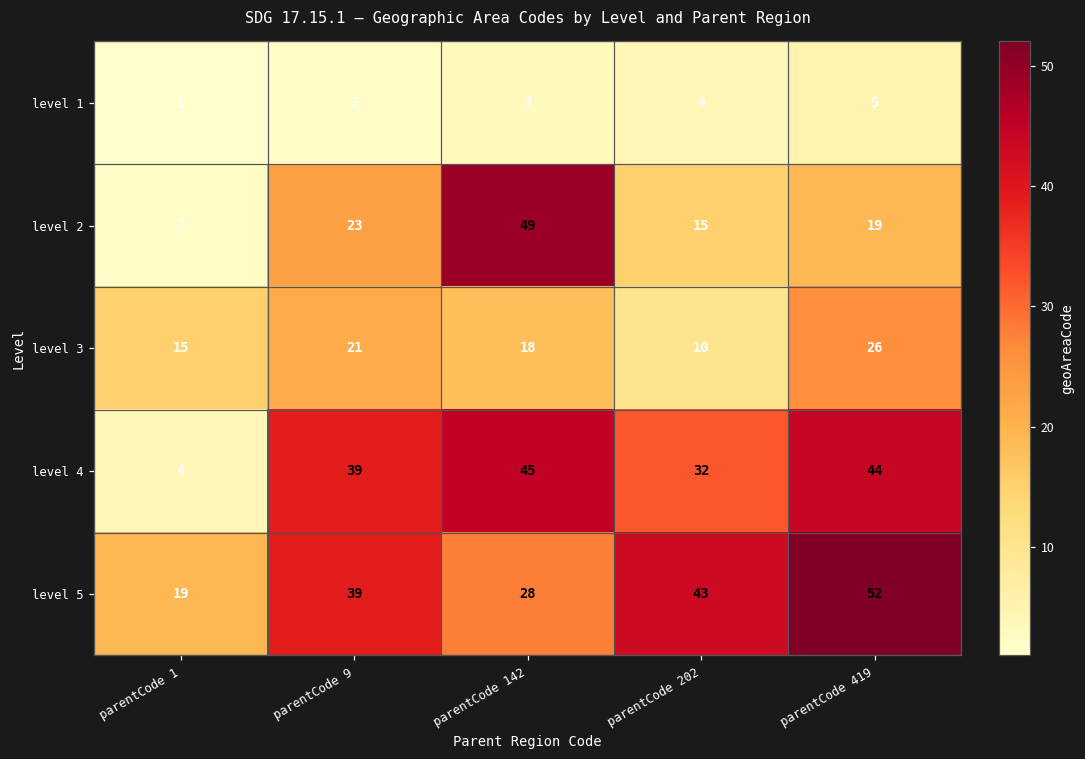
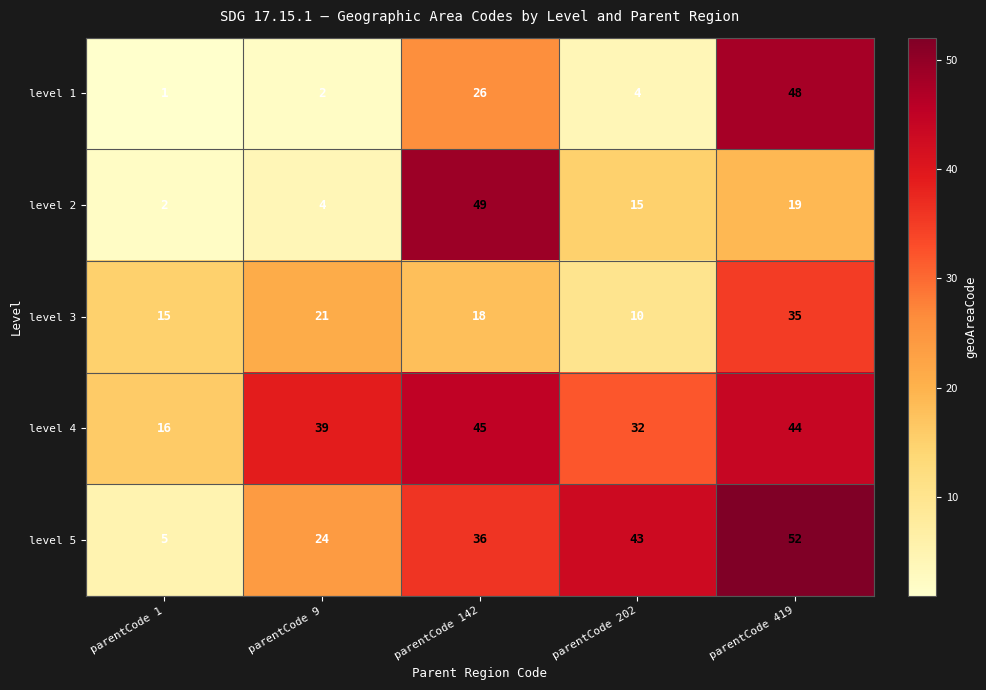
level 1, parentCode 142: 3 -> 26
level 1, parentCode 419: 5 -> 48
level 2, parentCode 9: 23 -> 4
level 3, parentCode 419: 26 -> 35
level 4, parentCode 1: 4 -> 16
level 5, parentCode 1: 19 -> 5
level 5, parentCode 9: 39 -> 24
level 5, parentCode 142: 28 -> 36
